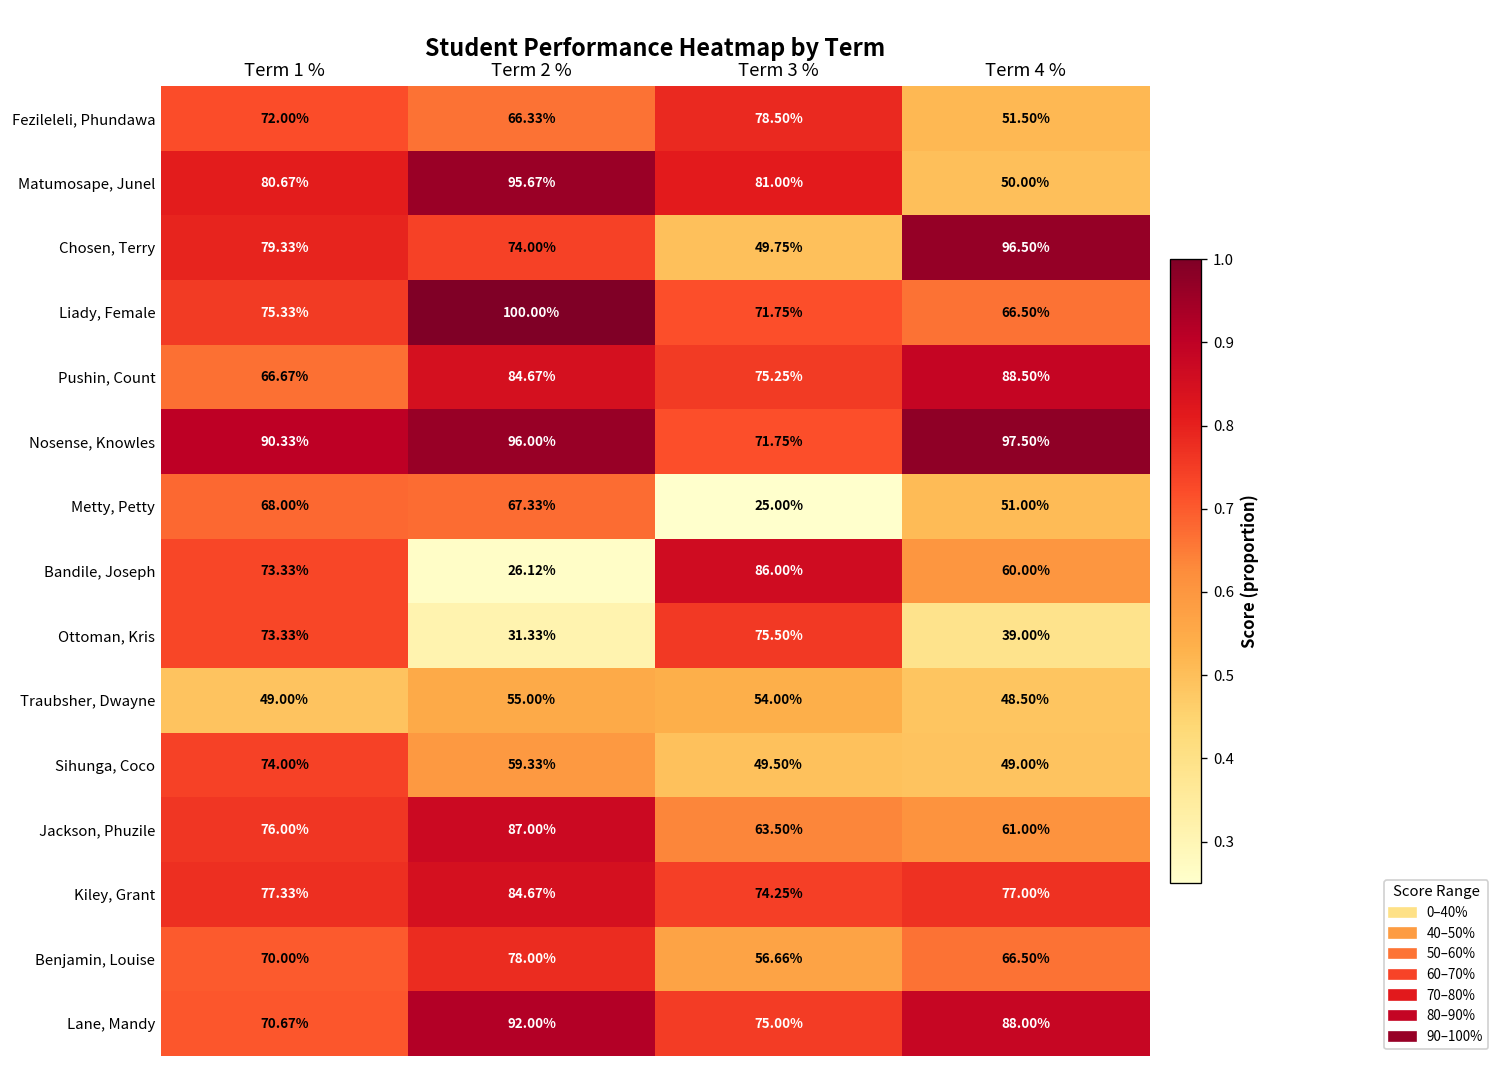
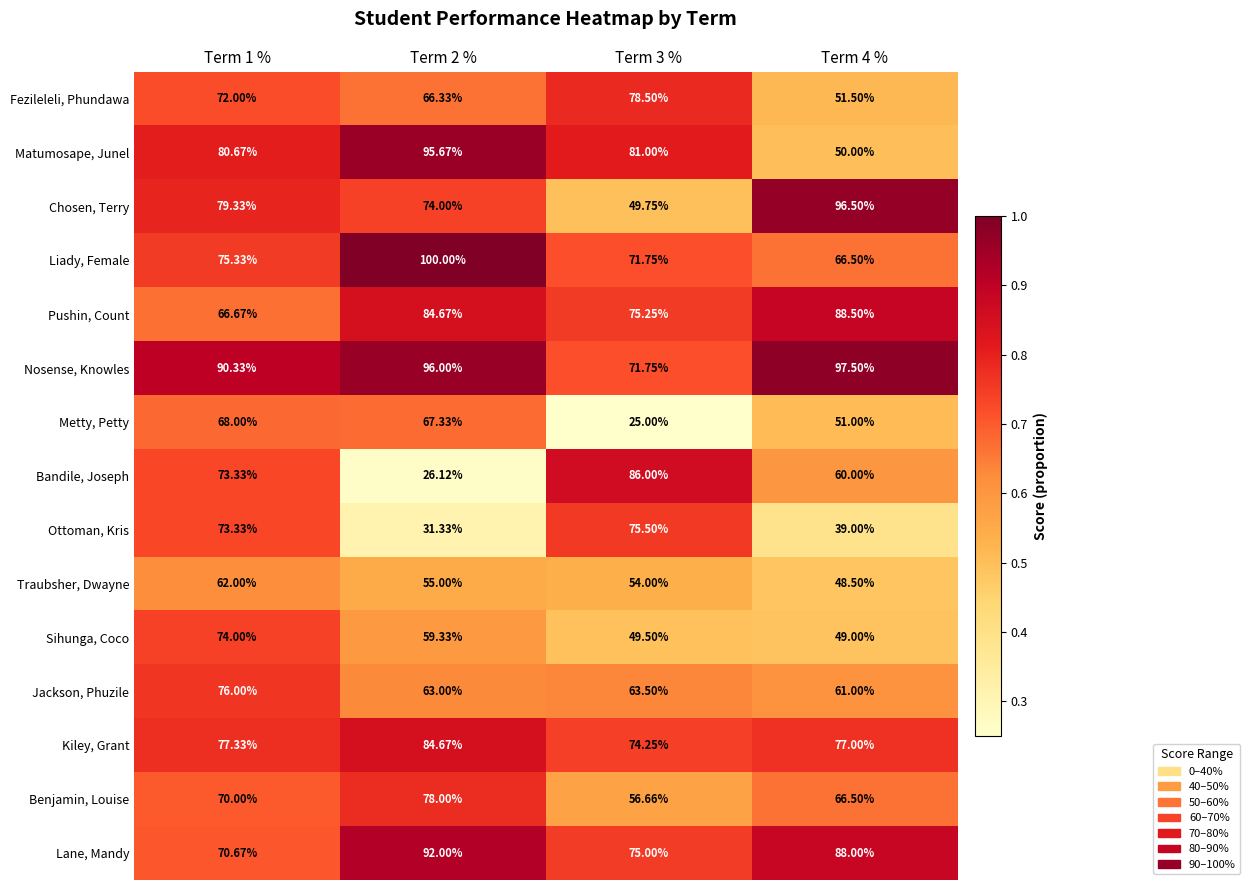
Traubsher, Dwayne, Term 1 %: 49.00% -> 62.00%
Jackson, Phuzile, Term 2 %: 87.00% -> 63.00%
